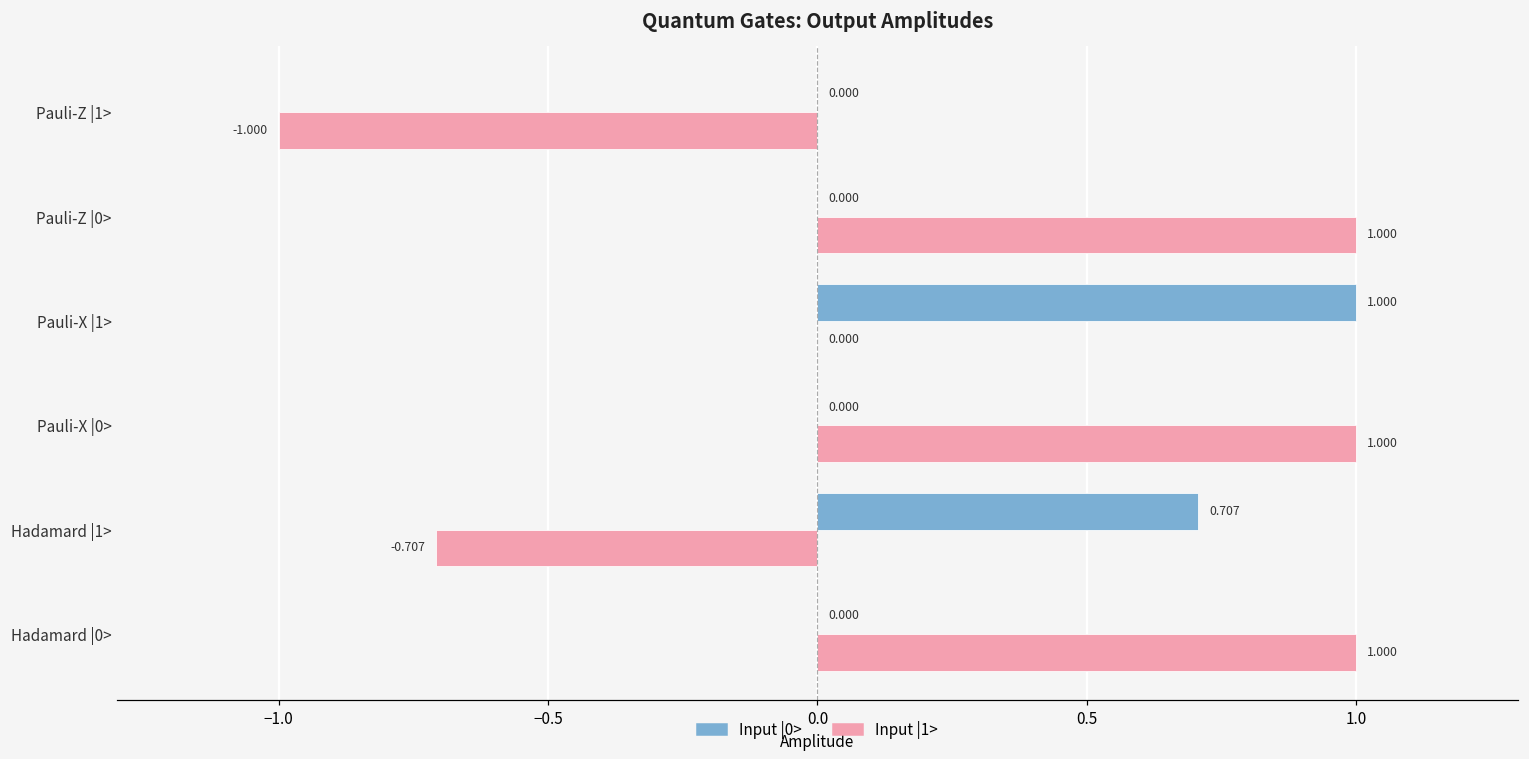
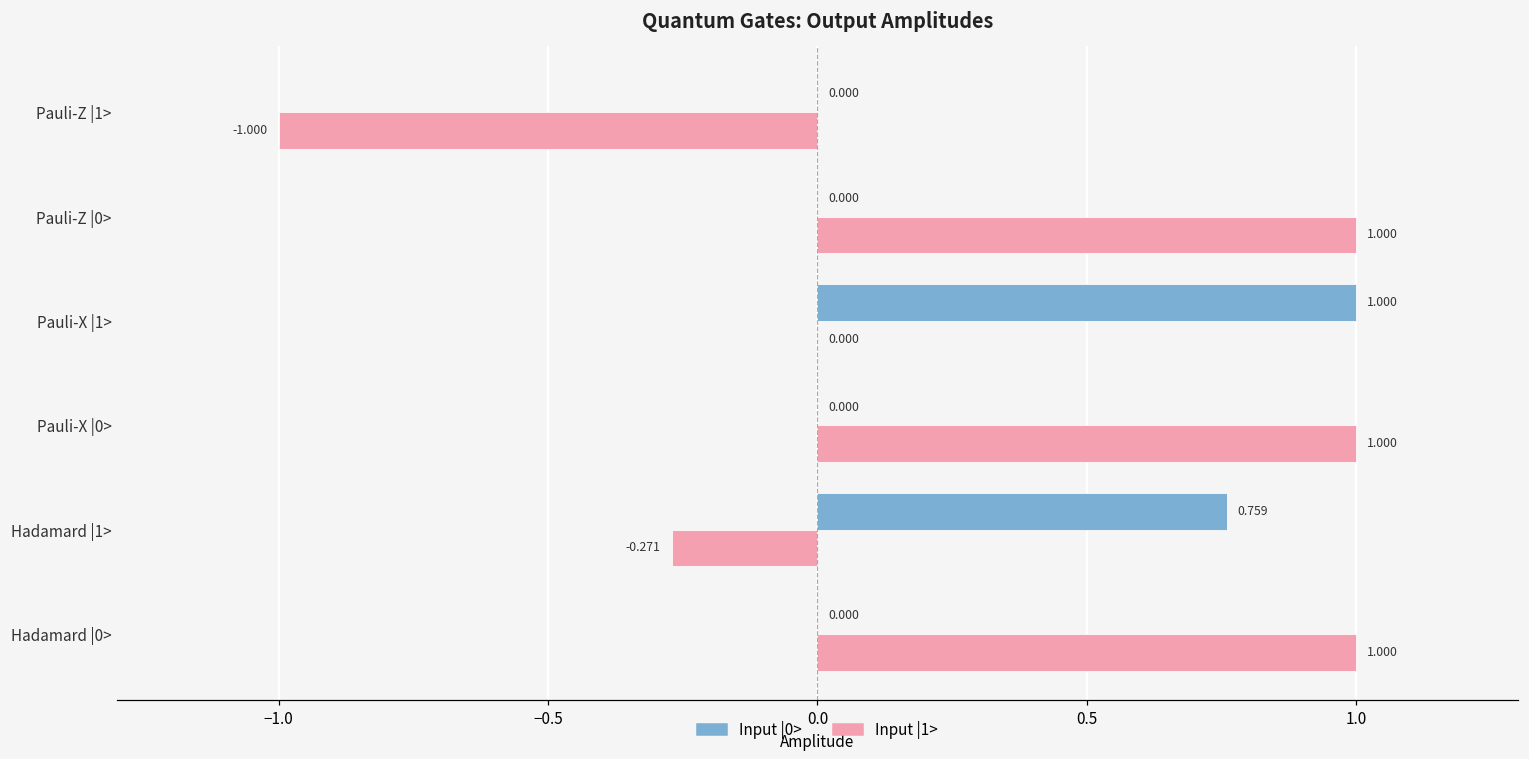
Input |0>, Hadamard |1>: 0.707 -> 0.759
Input |1>, Hadamard |1>: -0.707 -> -0.271
